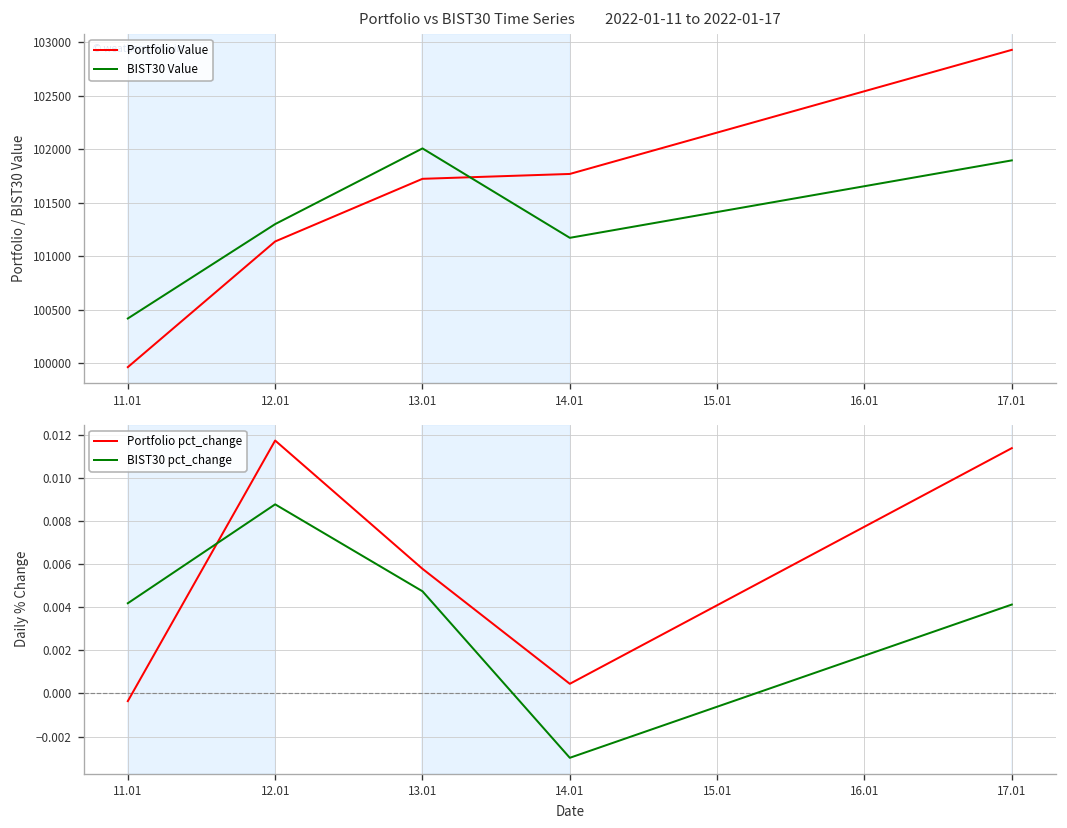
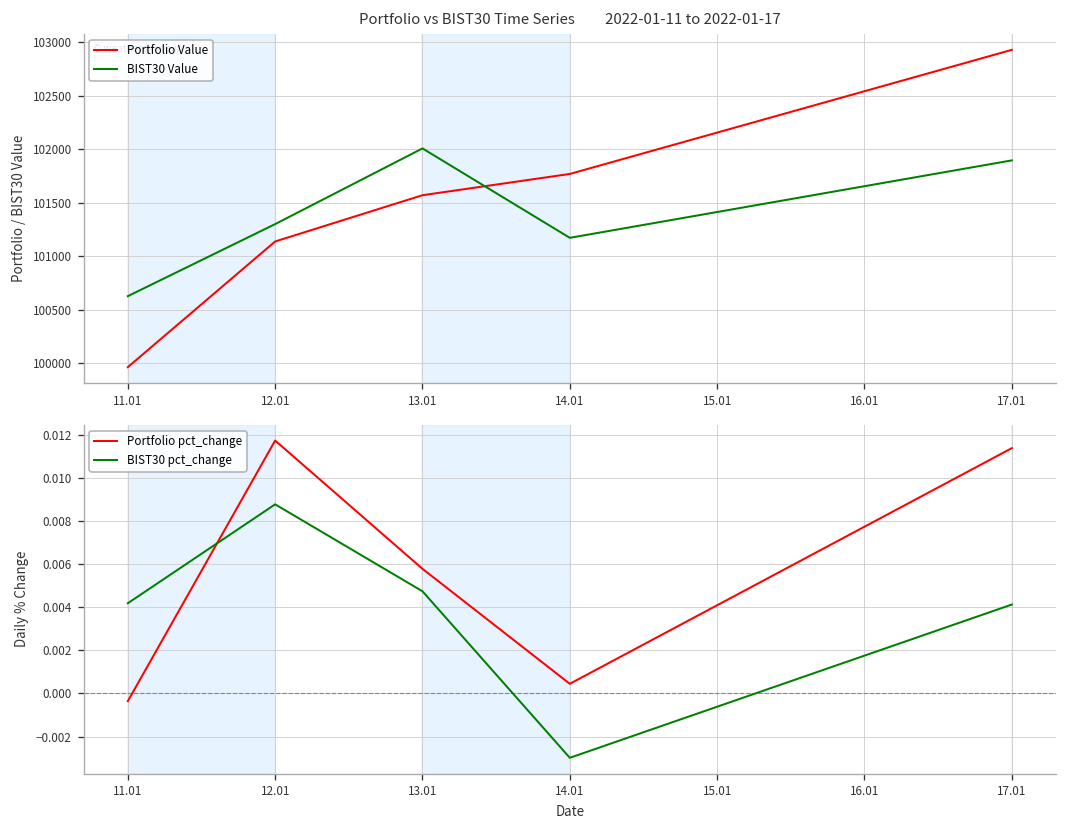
Portfolio vs BIST30 Time Series 2022-01-11 to 2022-01-17, BIST30 Value, 11.01: 100400 -> 100600
Portfolio vs BIST30 Time Series 2022-01-11 to 2022-01-17, Portfolio Value, 13.01: 101700 -> 101600
